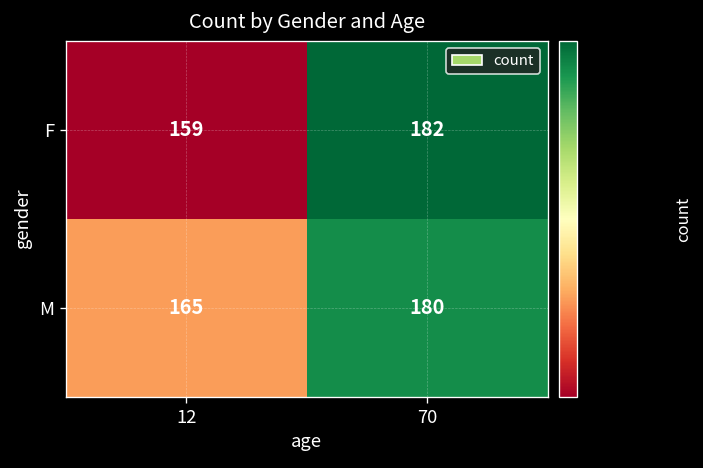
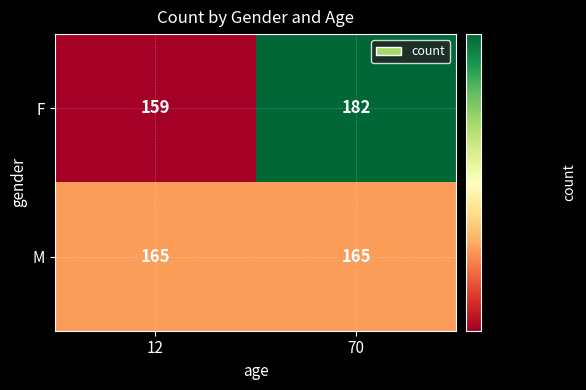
M, 70: 180 -> 165
